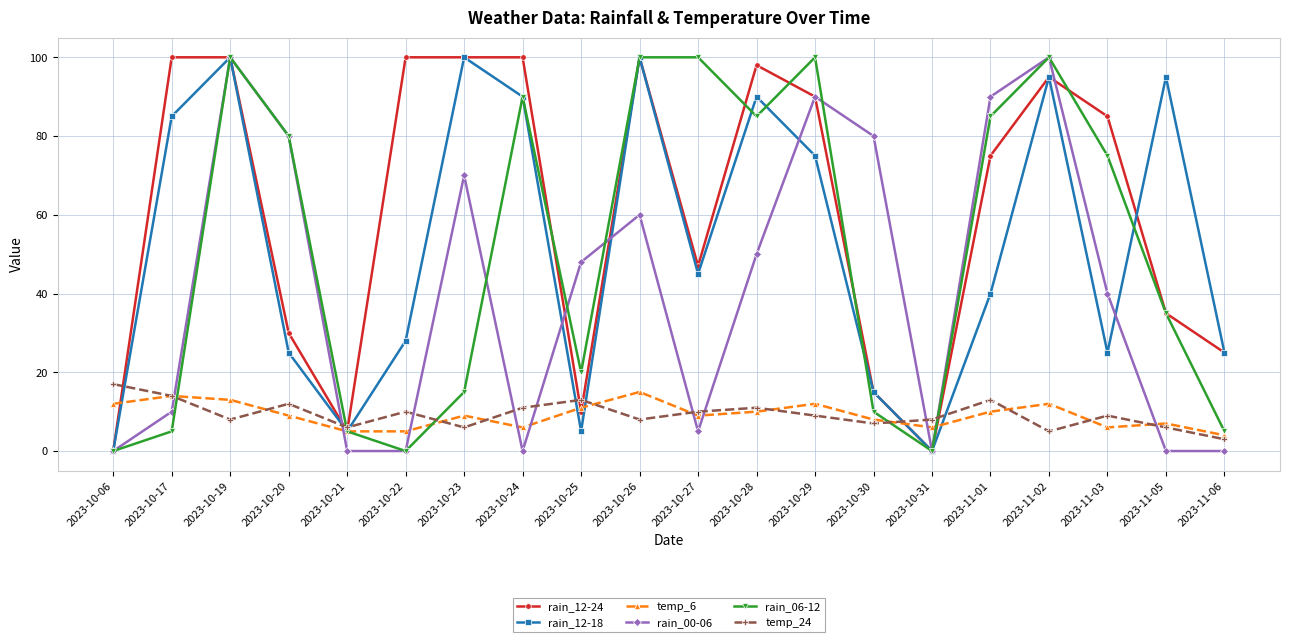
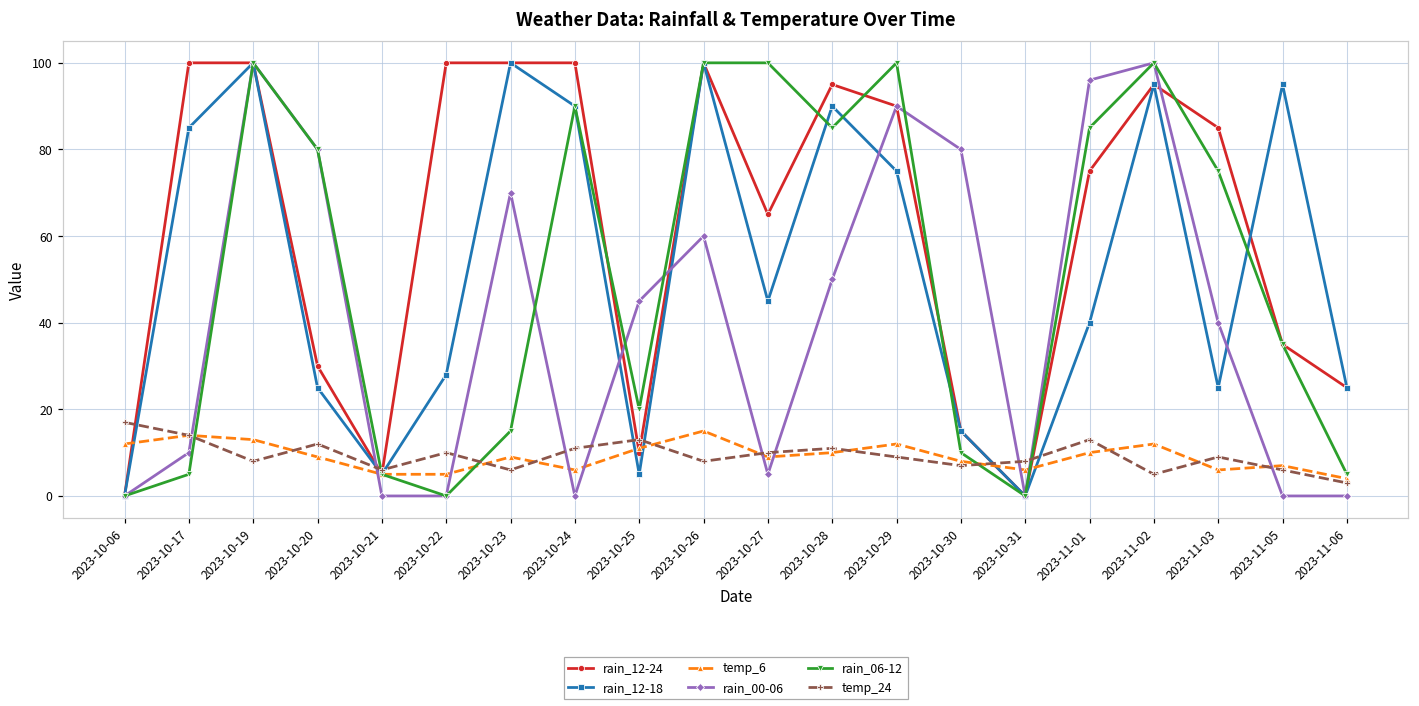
rain_00-06, 2023-10-25: 48 -> 45
rain_12-24, 2023-10-27: 47 -> 65
rain_12-24, 2023-10-28: 98 -> 95
rain_00-06, 2023-11-01: 90 -> 96
